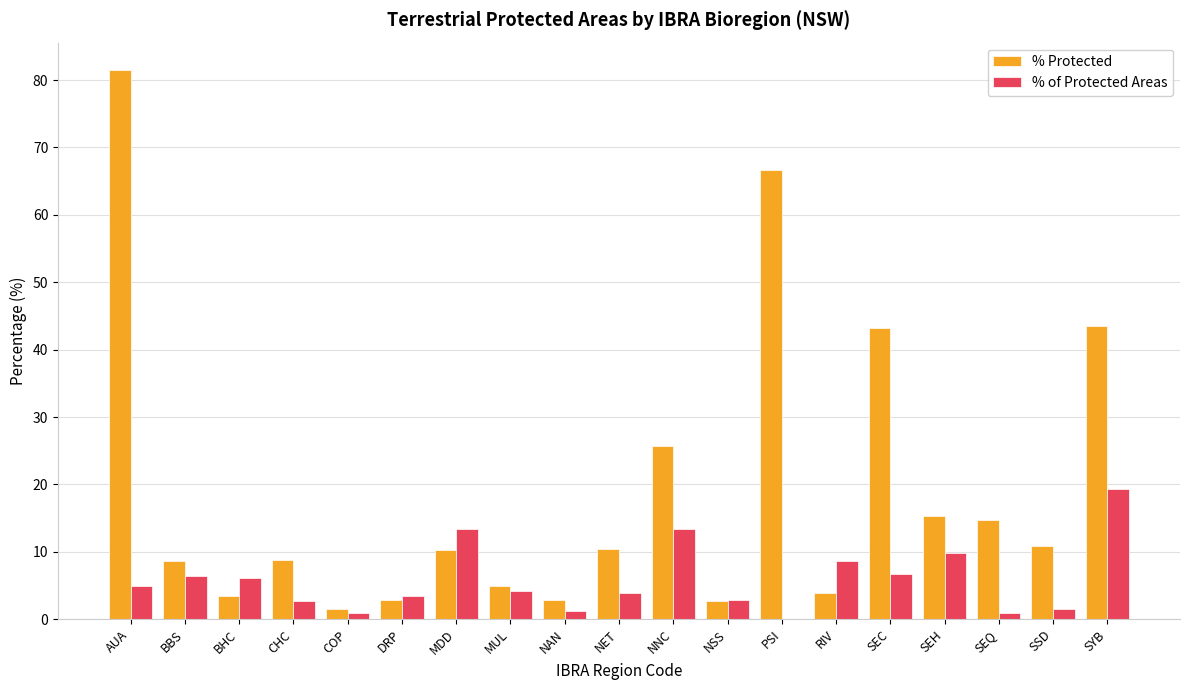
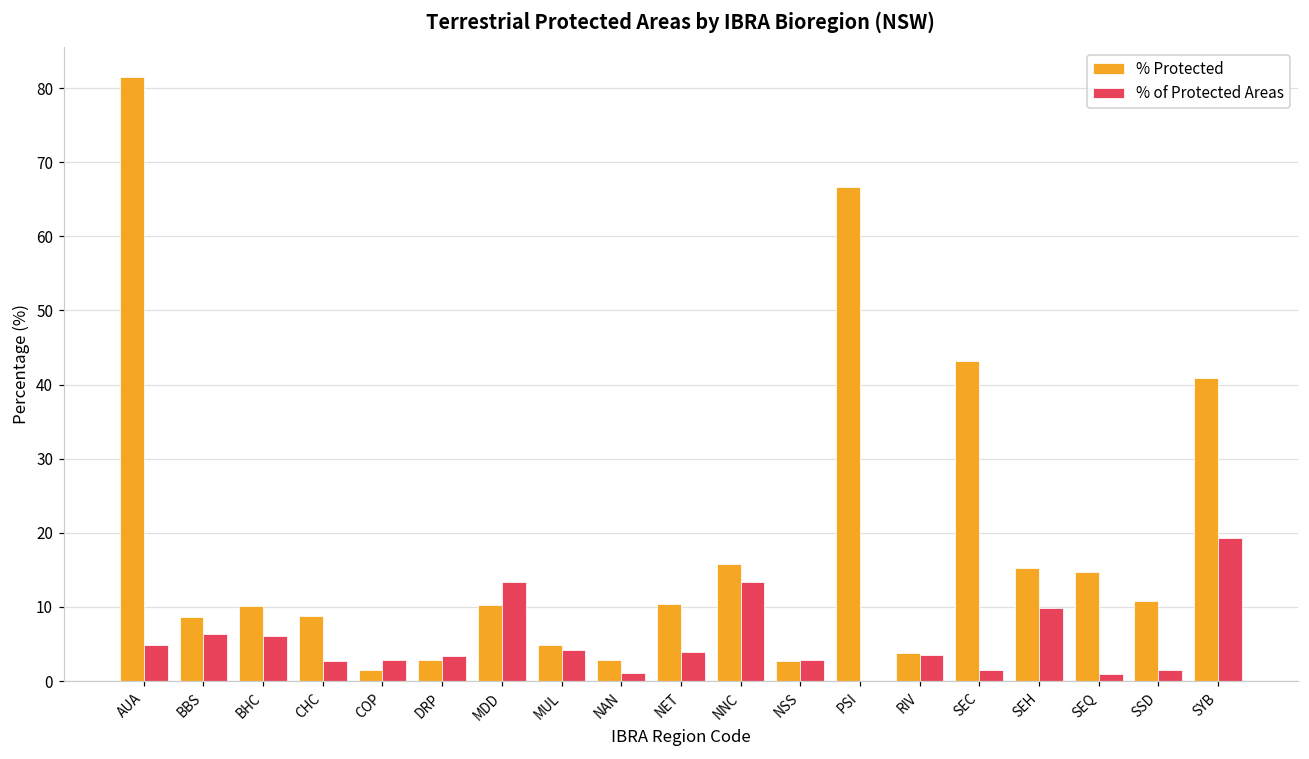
% Protected, BHC: 3 -> 10
% of Protected Areas, COP: 1 -> 3
% Protected, NNC: 26 -> 16
% of Protected Areas, RIV: 9 -> 4
% of Protected Areas, SEC: 7 -> 1
% Protected, SYB: 44 -> 41
